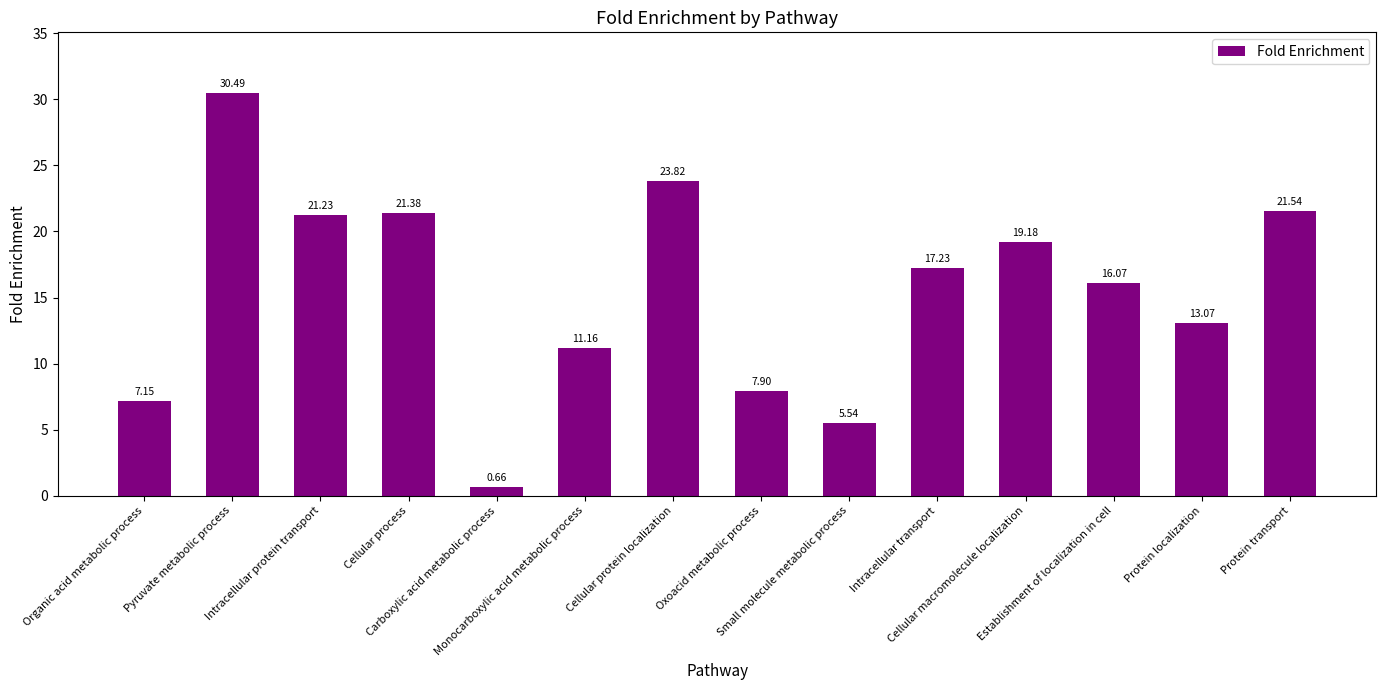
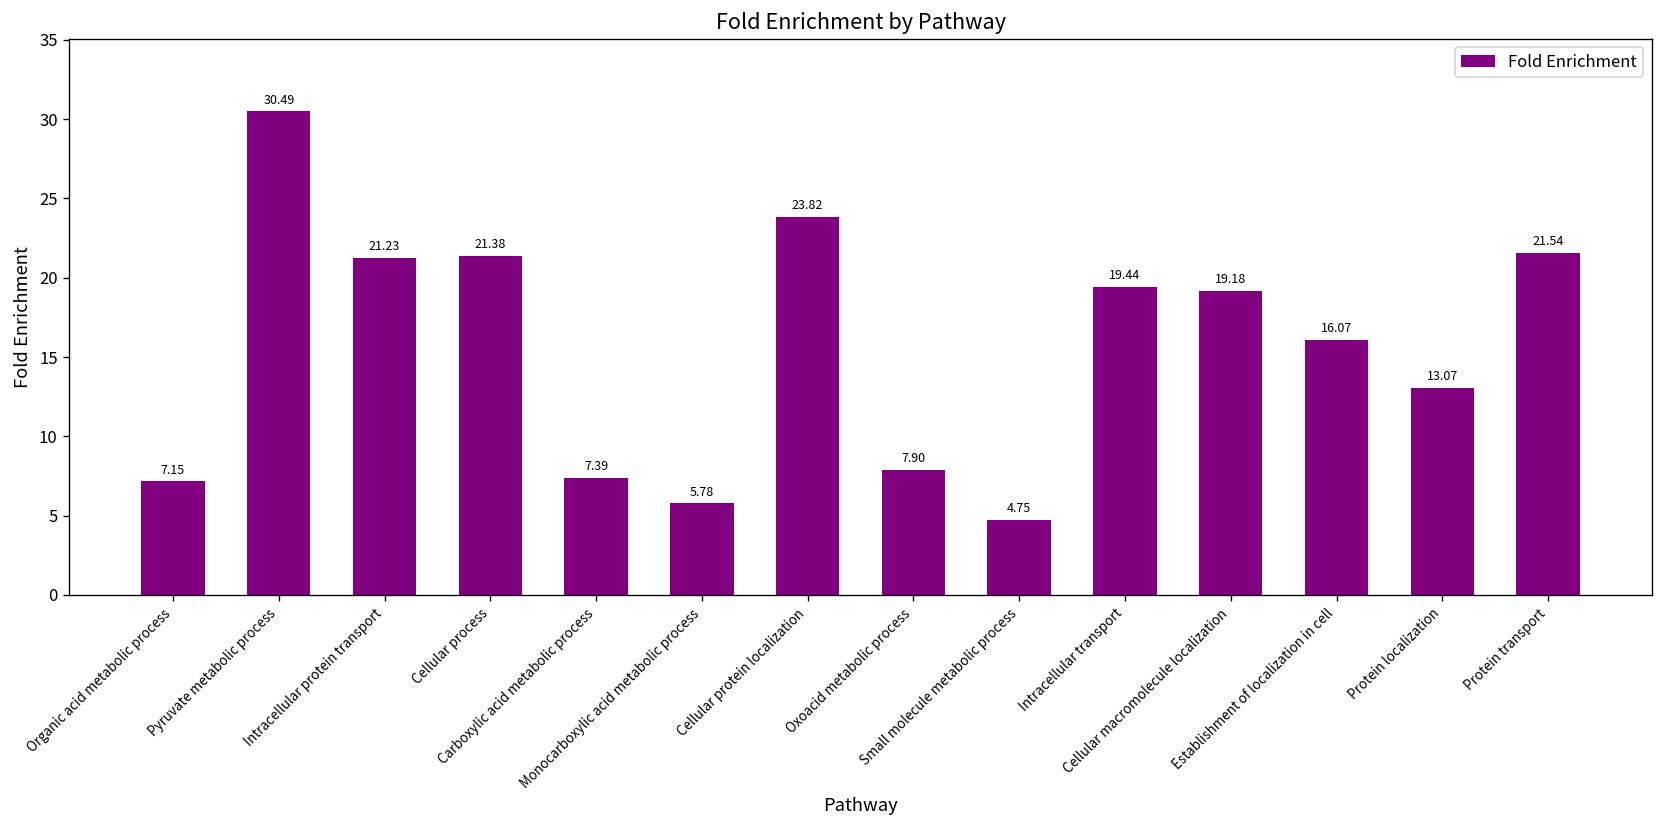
Carboxylic acid metabolic process: 0.66 -> 7.39
Monocarboxylic acid metabolic process: 11.16 -> 5.78
Small molecule metabolic process: 5.54 -> 4.75
Intracellular transport: 17.23 -> 19.44
